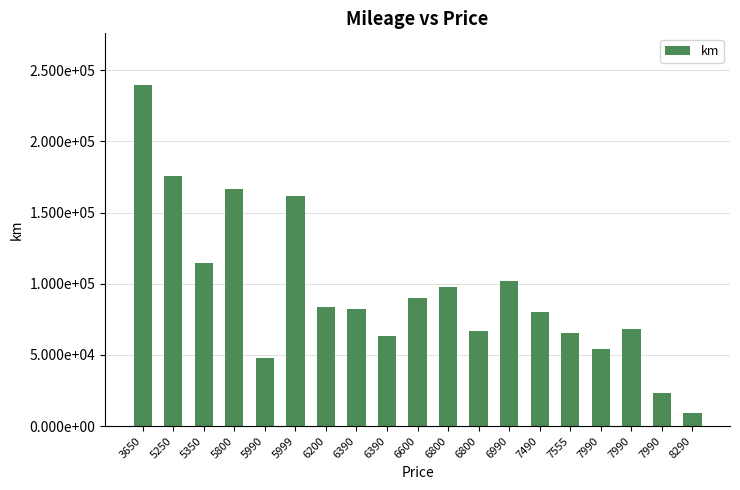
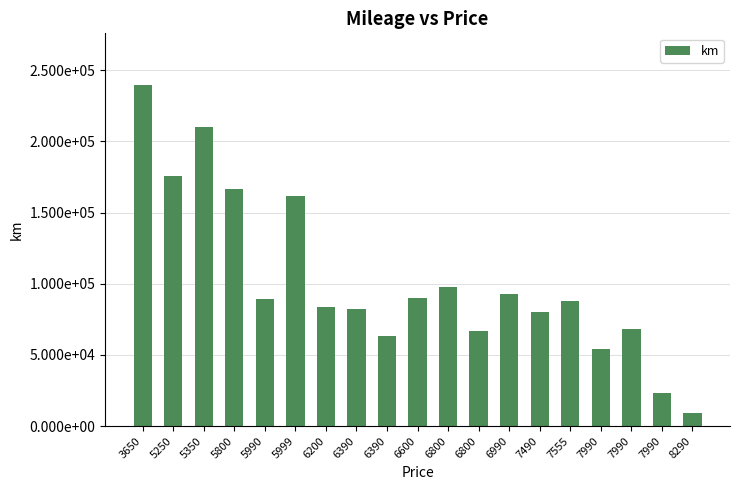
5350: 115000 -> 210000
5990: 48000 -> 89000
6990: 102000 -> 93000
7555: 66000 -> 88000
